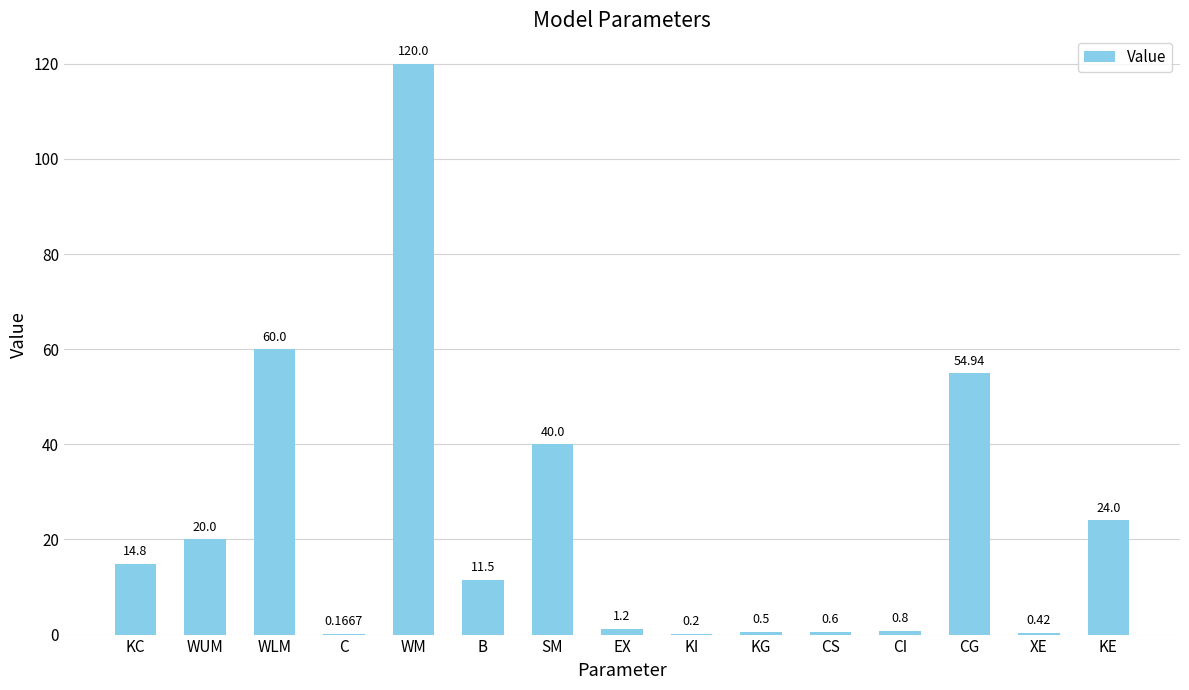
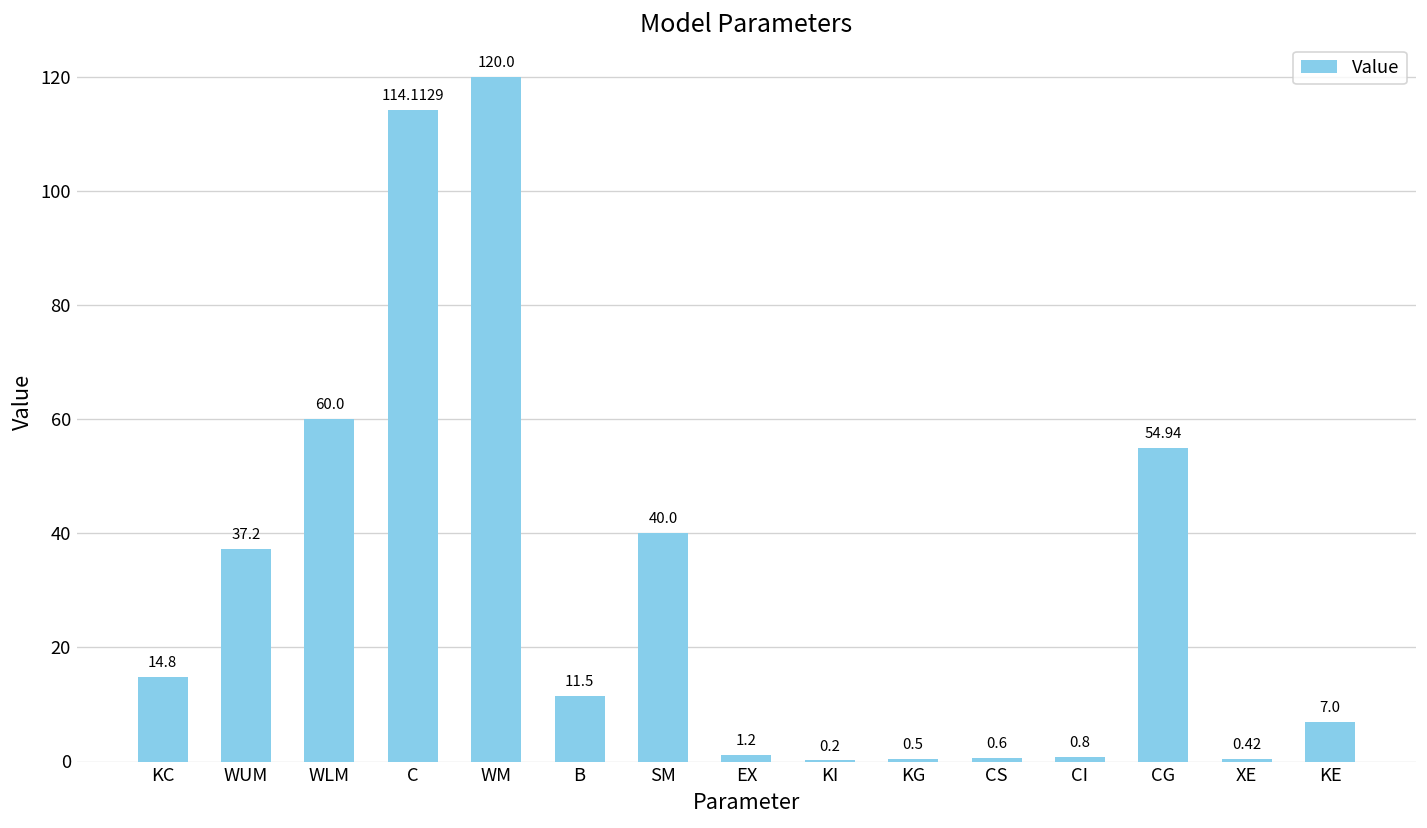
WUM: 20.0 -> 37.2
C: 0.1667 -> 114.1129
KE: 24.0 -> 7.0
